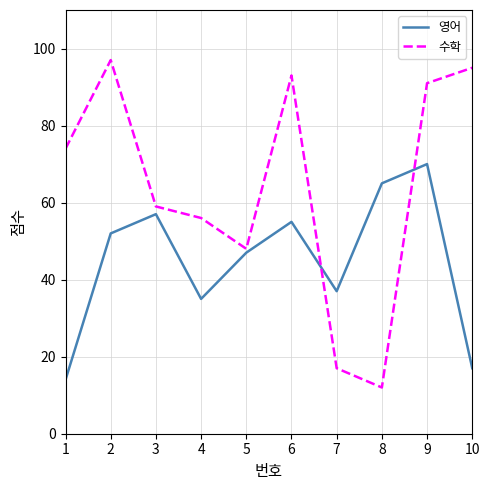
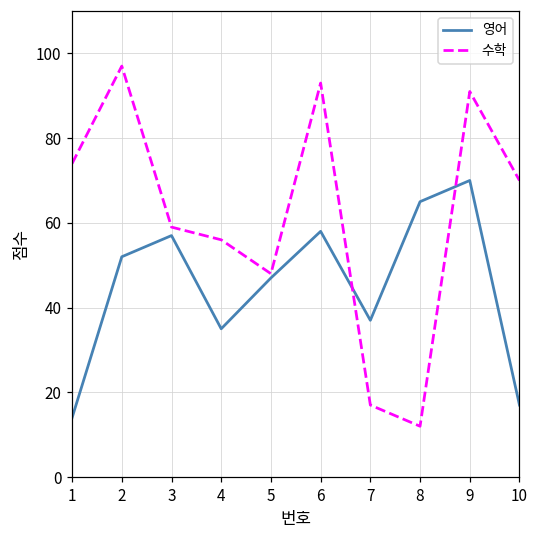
영어, 6: 55 -> 58
수학, 10: 95 -> 70
